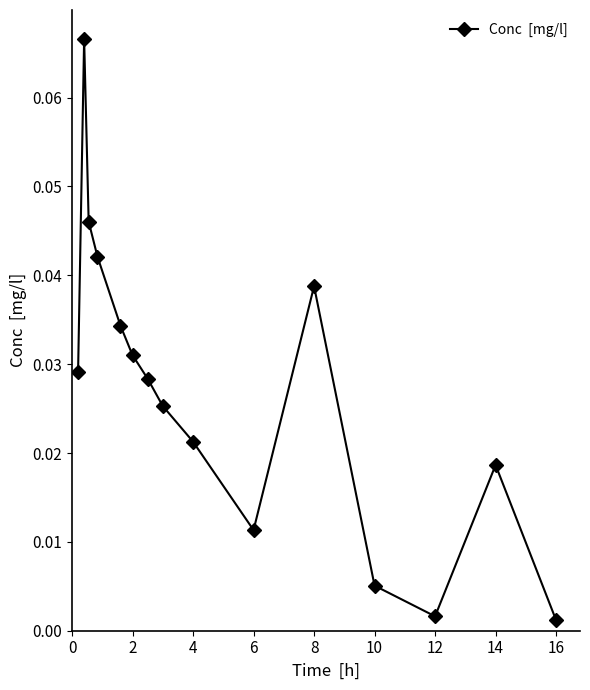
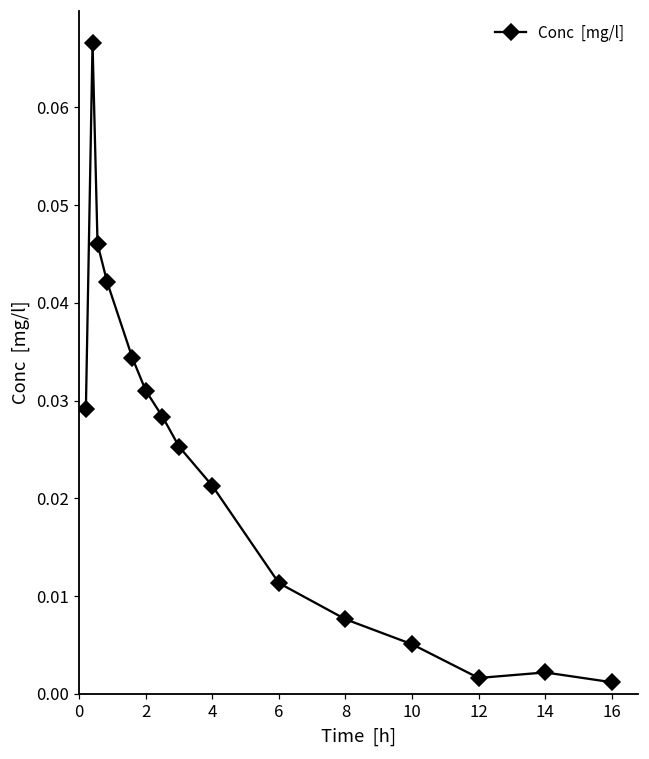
8: 0.039 -> 0.008
14: 0.019 -> 0.002
